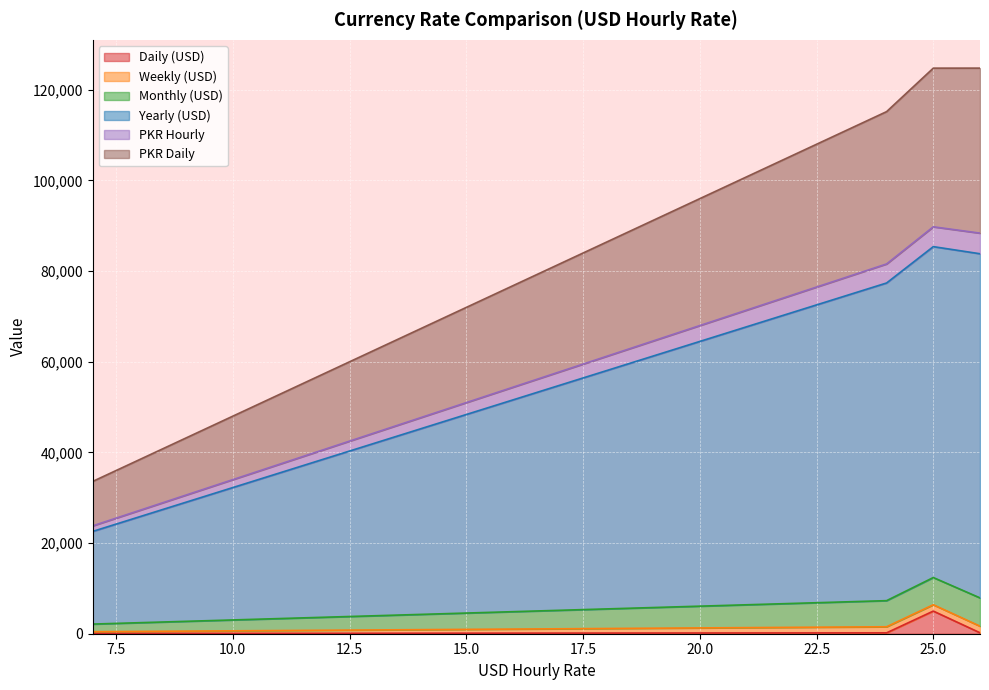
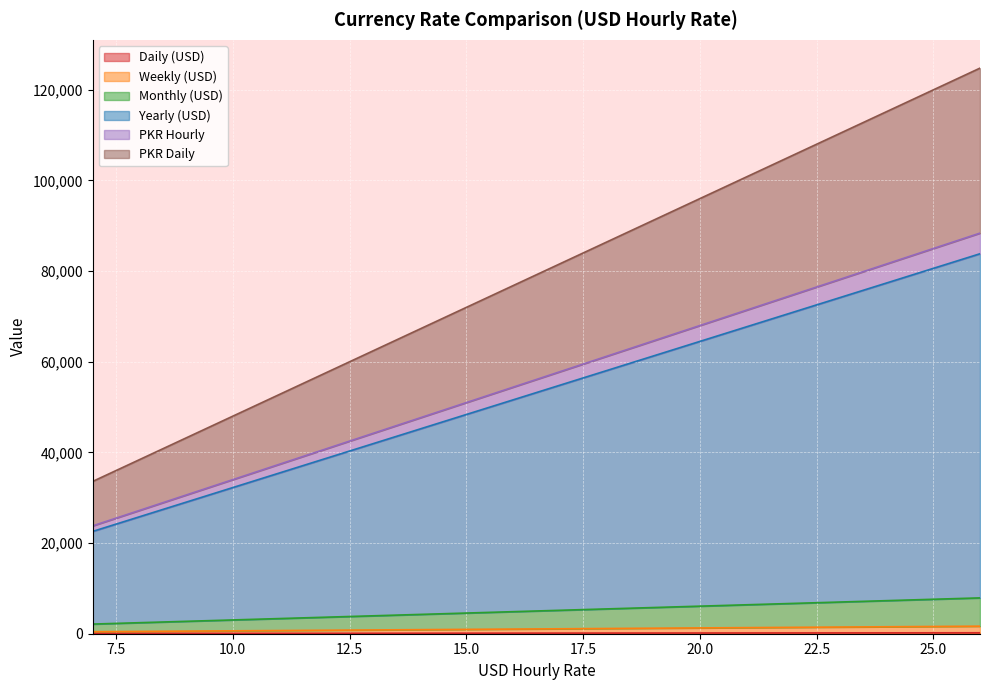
Daily (USD), 25.0: 5,000 -> 0
